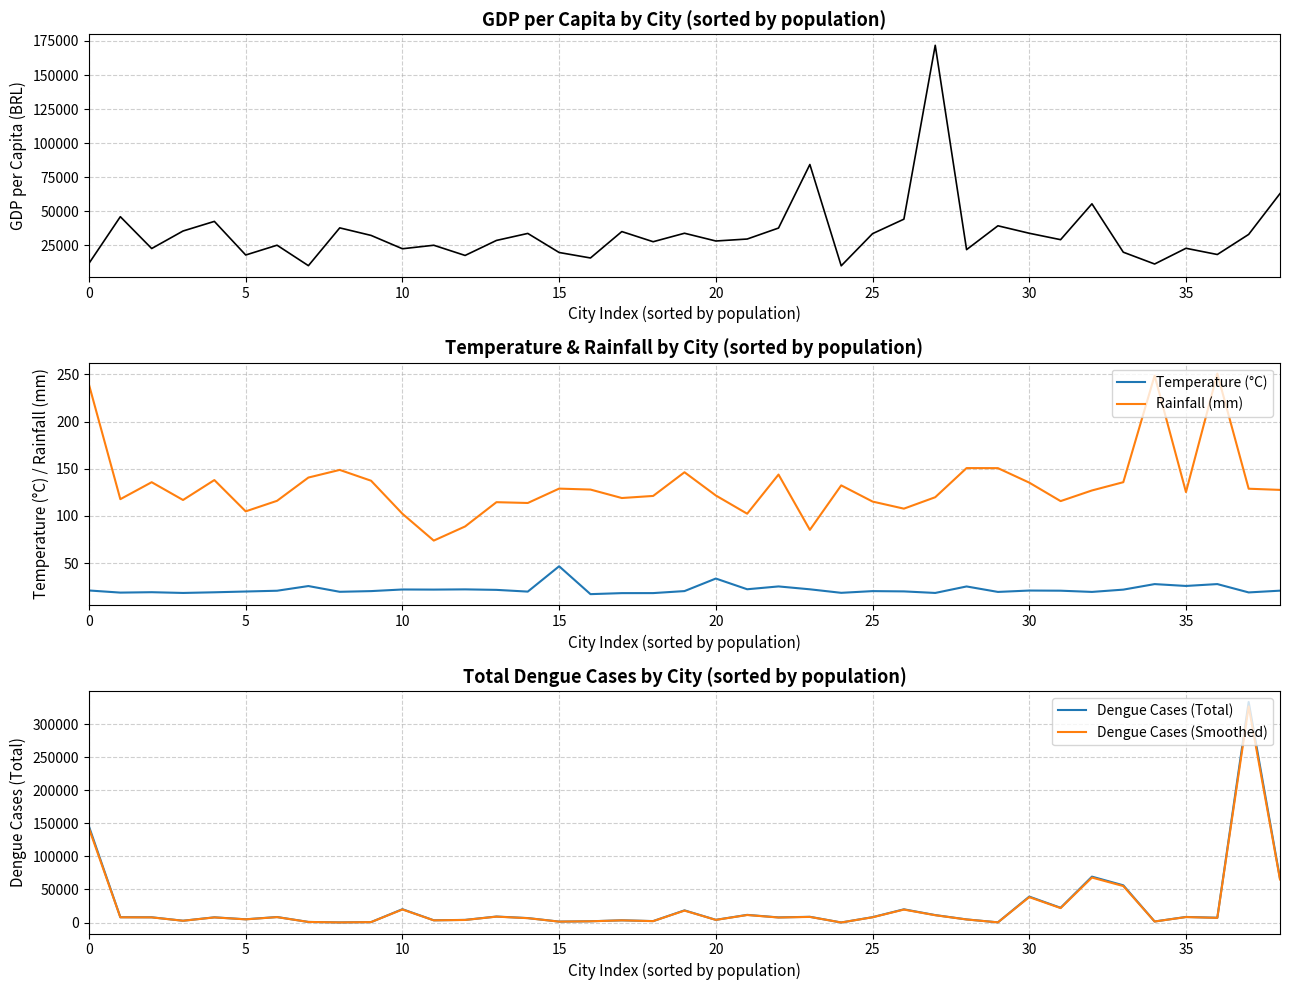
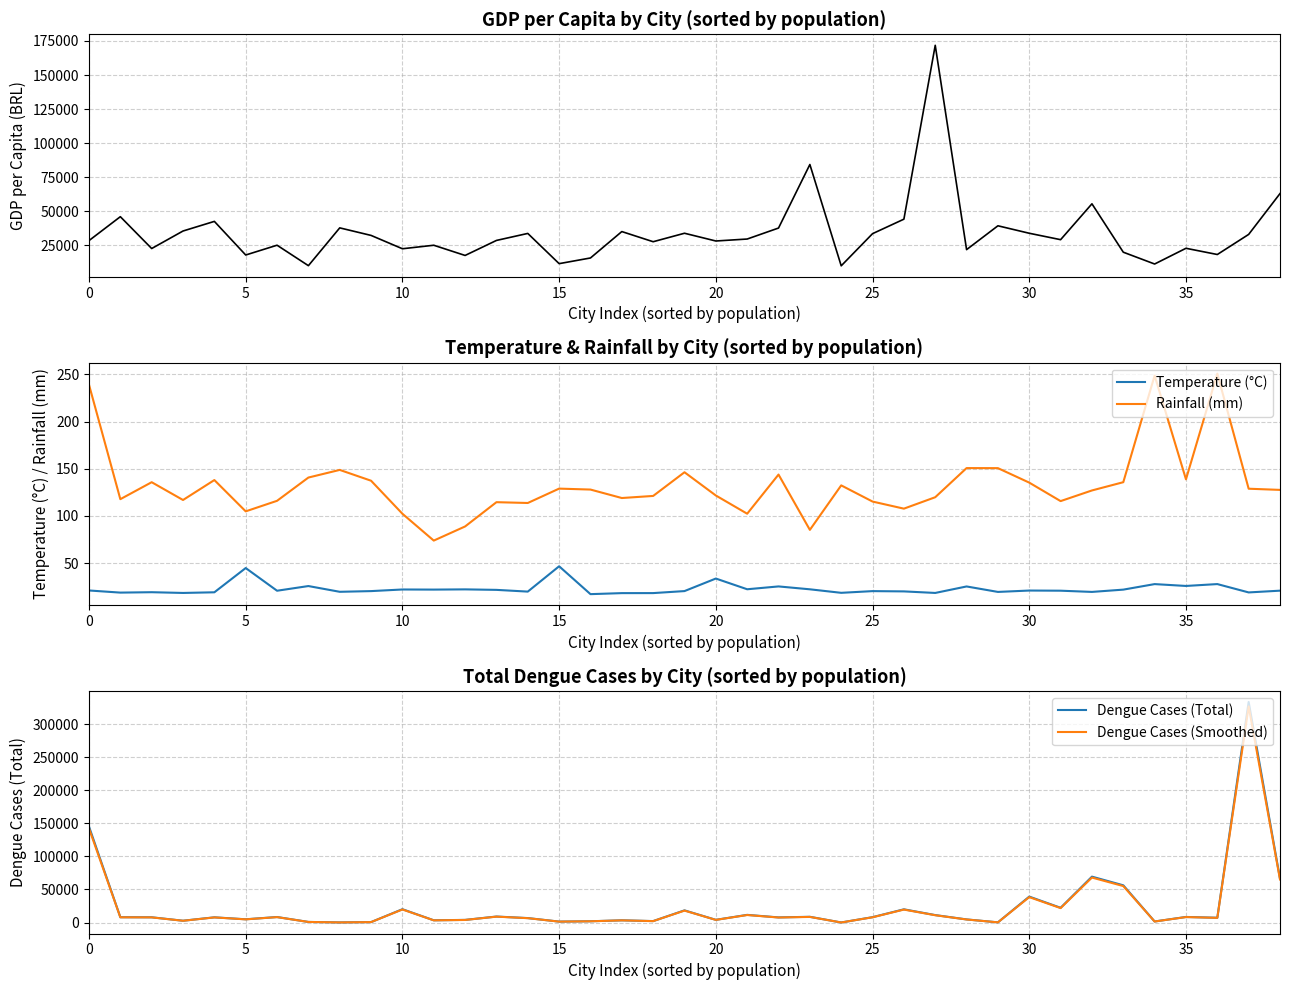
GDP per Capita by City (sorted by population), 0: 12000 -> 28000
GDP per Capita by City (sorted by population), 15: 20000 -> 11000
Temperature & Rainfall by City (sorted by population), Temperature (°C), 5: 20 -> 40
Temperature & Rainfall by City (sorted by population), Rainfall (mm), 35: 130 -> 140
